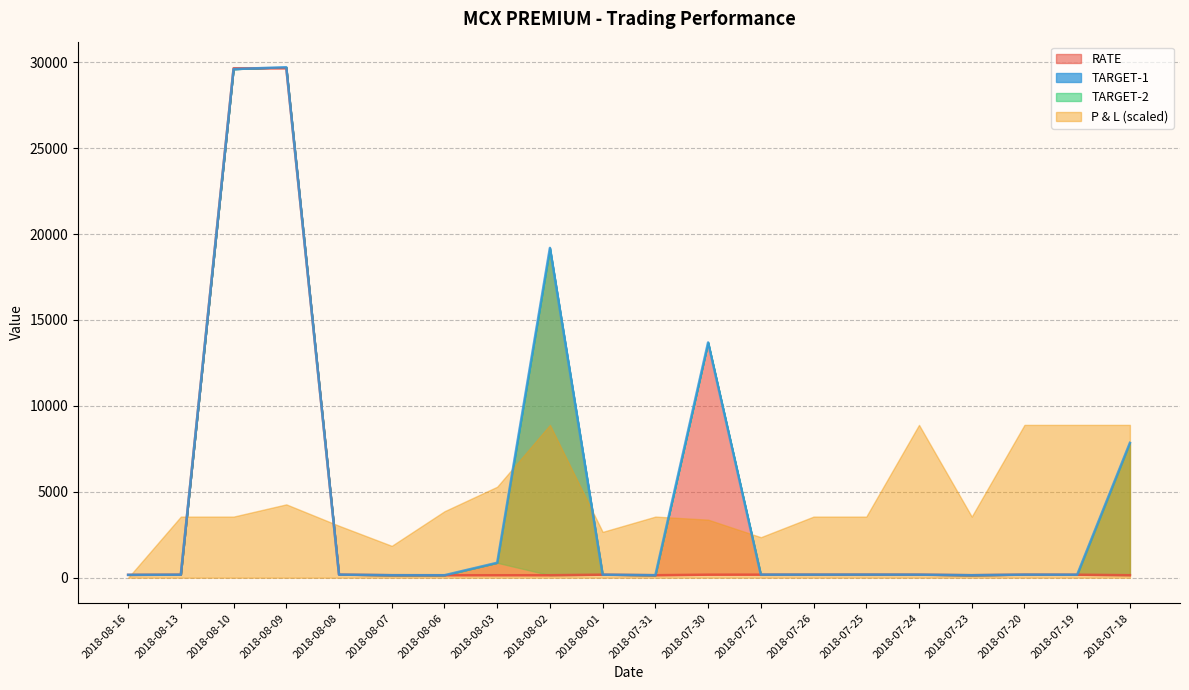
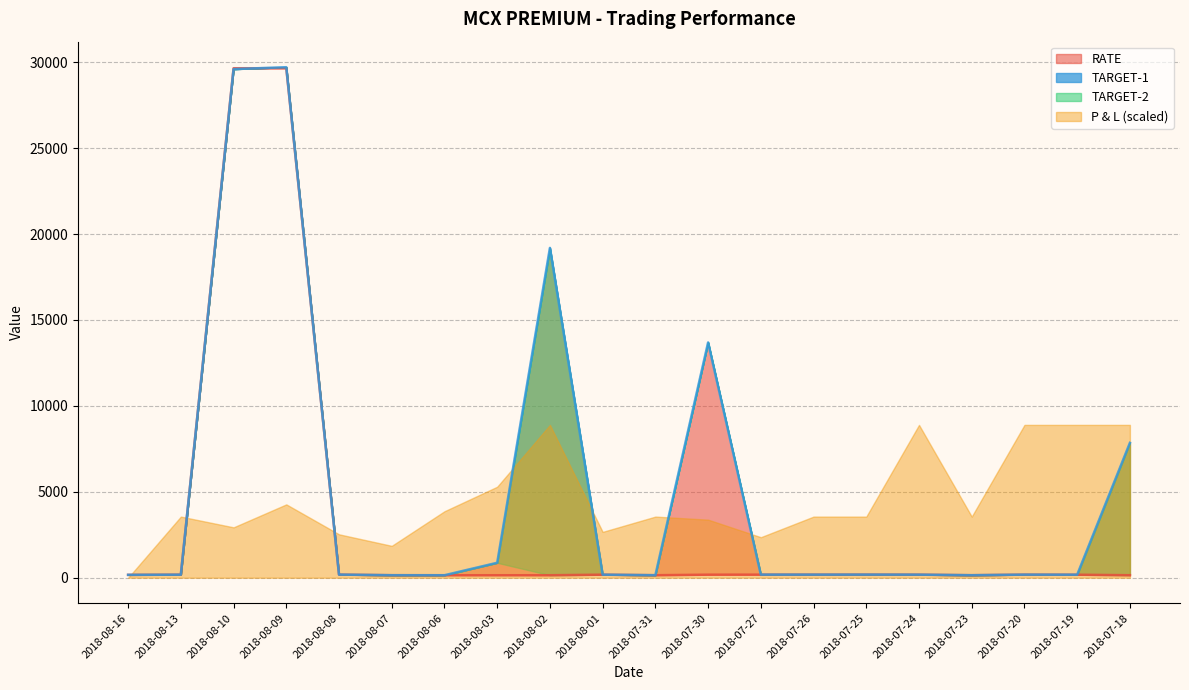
P & L (scaled), 2018-08-10: 3600 -> 2900
P & L (scaled), 2018-08-08: 3000 -> 2500
